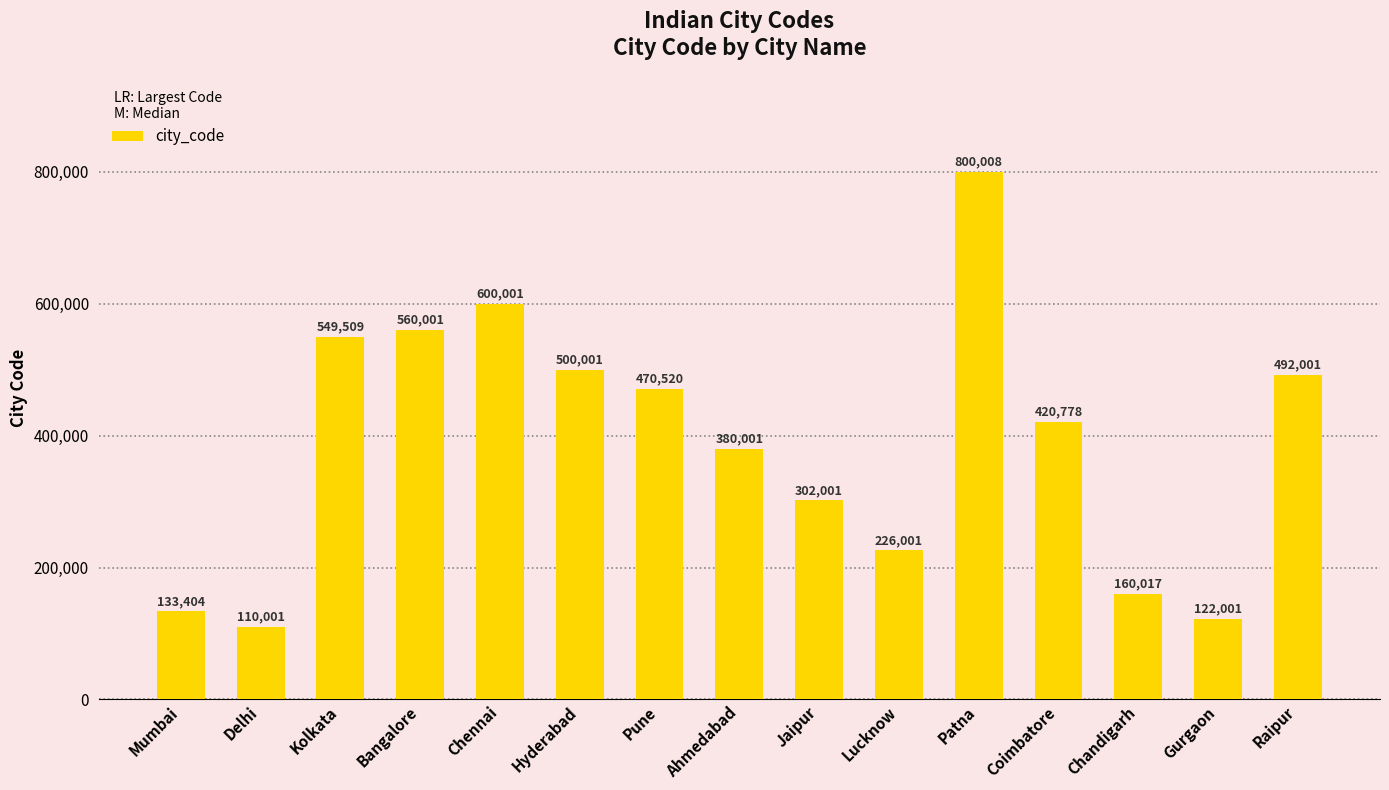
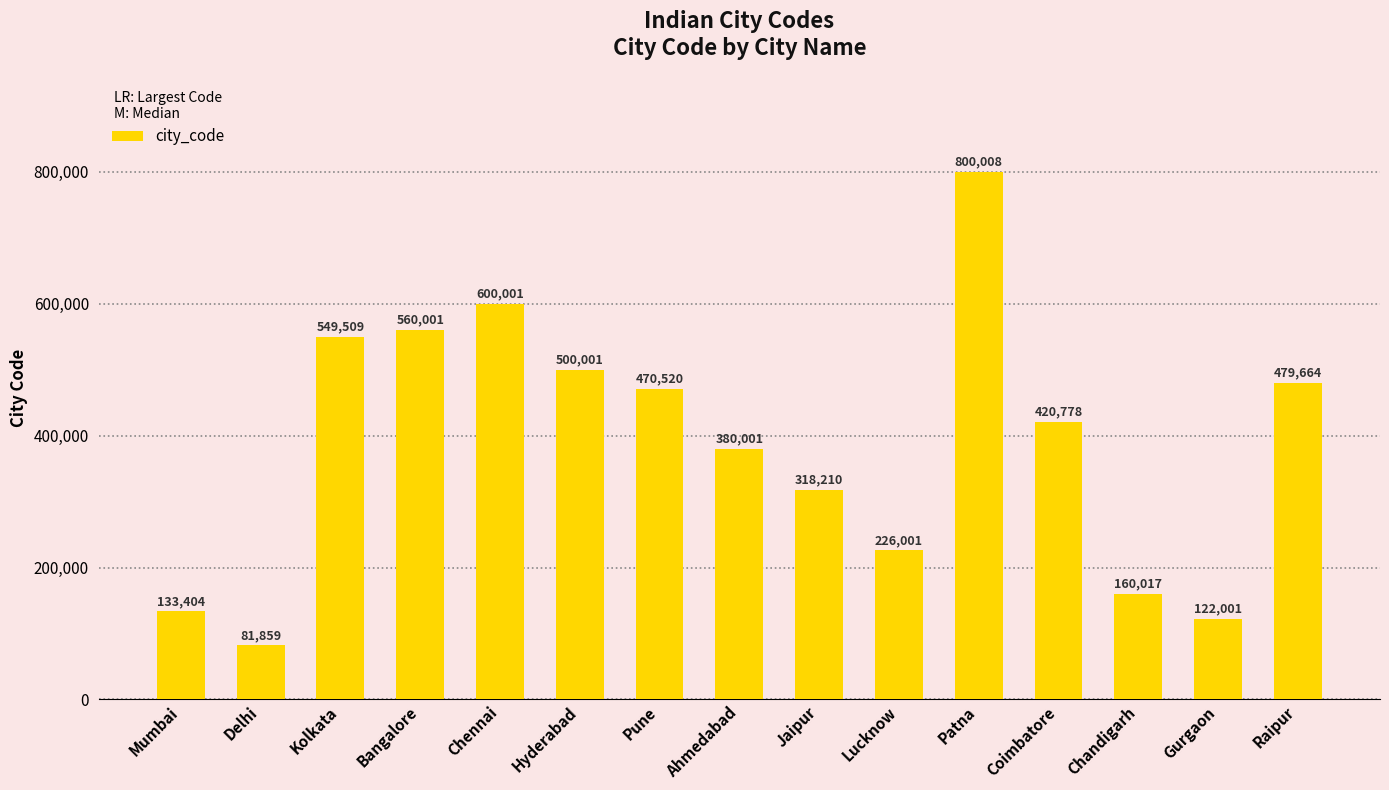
Delhi: 110,001 -> 81,859
Jaipur: 302,001 -> 318,210
Raipur: 492,001 -> 479,664
